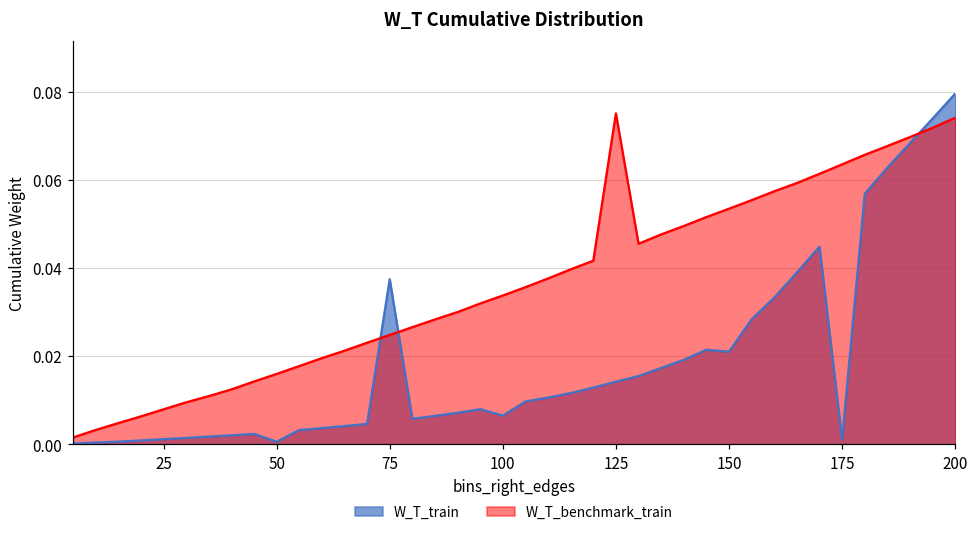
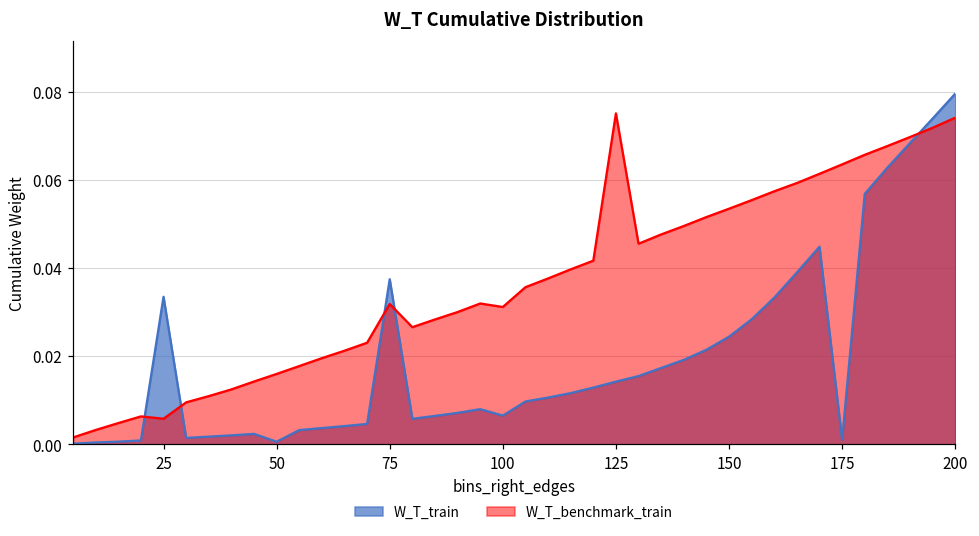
W_T_train, 25: 0.001 -> 0.033
W_T_benchmark_train, 25: 0.008 -> 0.006
W_T_benchmark_train, 75: 0.025 -> 0.032
W_T_benchmark_train, 100: 0.034 -> 0.031
W_T_train, 150: 0.021 -> 0.024
